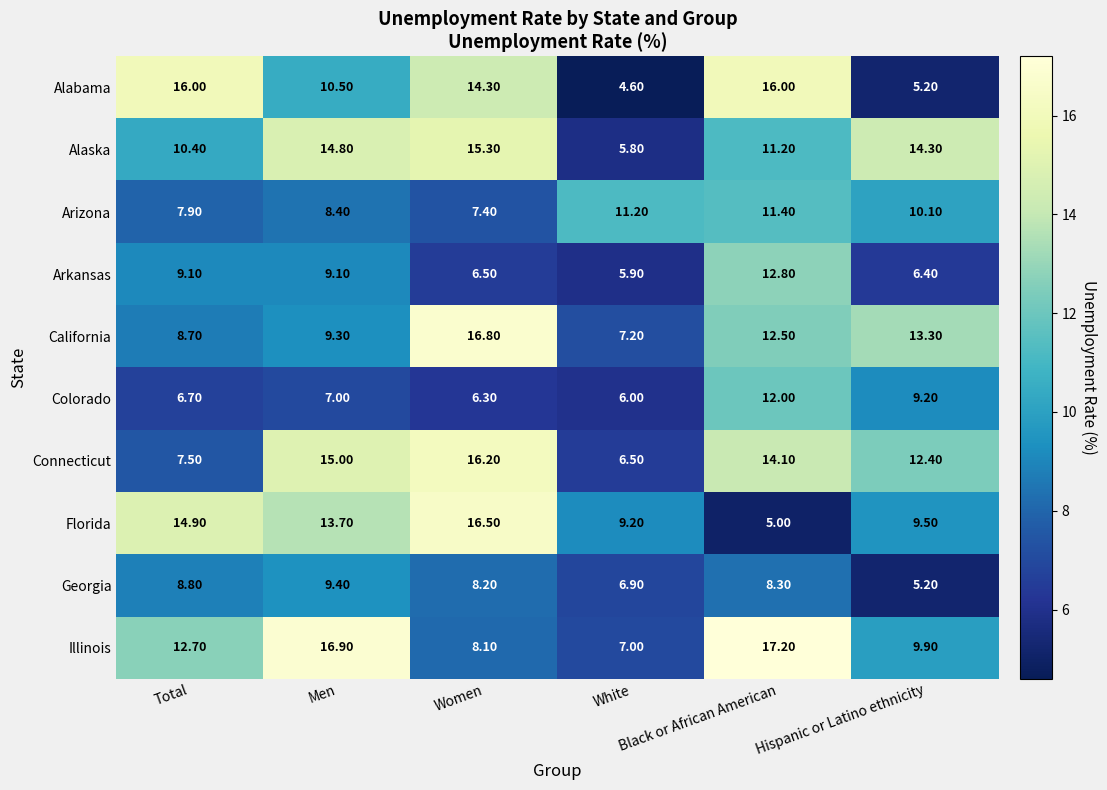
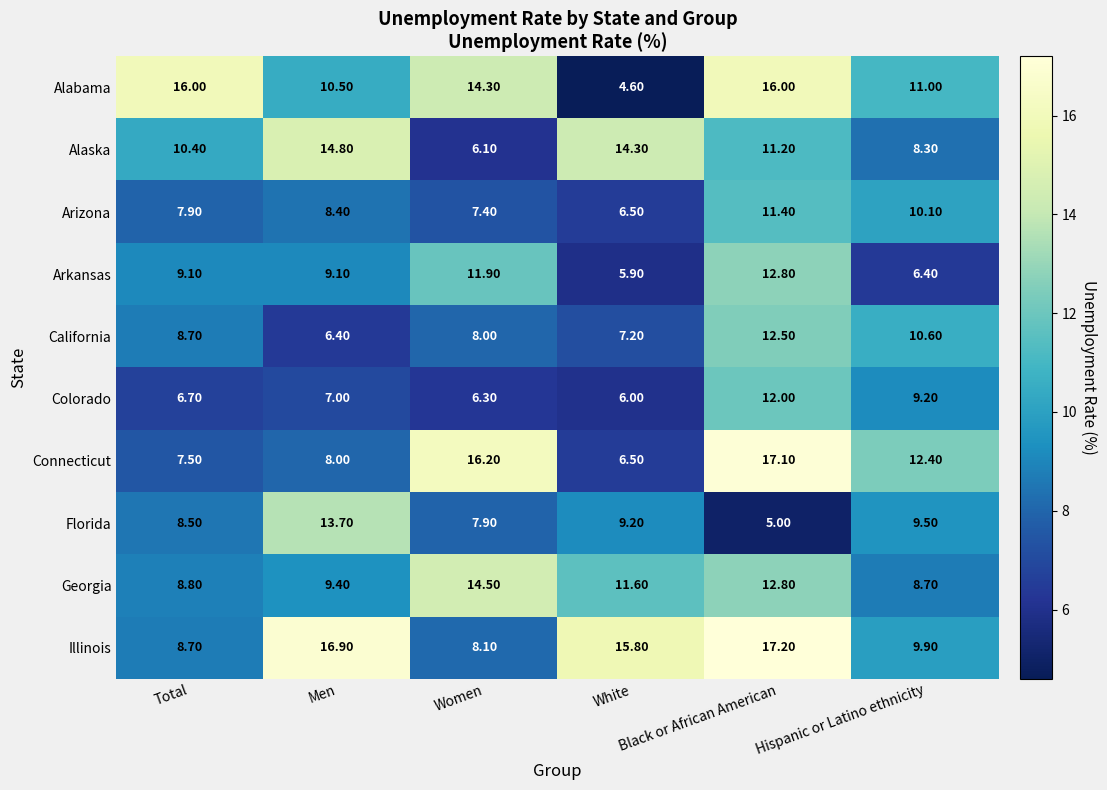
Alabama, Hispanic or Latino ethnicity: 5.20 -> 11.00
Alaska, Women: 15.30 -> 6.10
Alaska, White: 5.80 -> 14.30
Alaska, Hispanic or Latino ethnicity: 14.30 -> 8.30
Arizona, White: 11.20 -> 6.50
Arkansas, Women: 6.50 -> 11.90
California, Men: 9.30 -> 6.40
California, Women: 16.80 -> 8.00
California, Hispanic or Latino ethnicity: 13.30 -> 10.60
Connecticut, Men: 15.00 -> 8.00
Connecticut, Black or African American: 14.10 -> 17.10
Florida, Total: 14.90 -> 8.50
Florida, Women: 16.50 -> 7.90
Georgia, Women: 8.20 -> 14.50
Georgia, White: 6.90 -> 11.60
Georgia, Black or African American: 8.30 -> 12.80
Georgia, Hispanic or Latino ethnicity: 5.20 -> 8.70
Illinois, Total: 12.70 -> 8.70
Illinois, White: 7.00 -> 15.80
